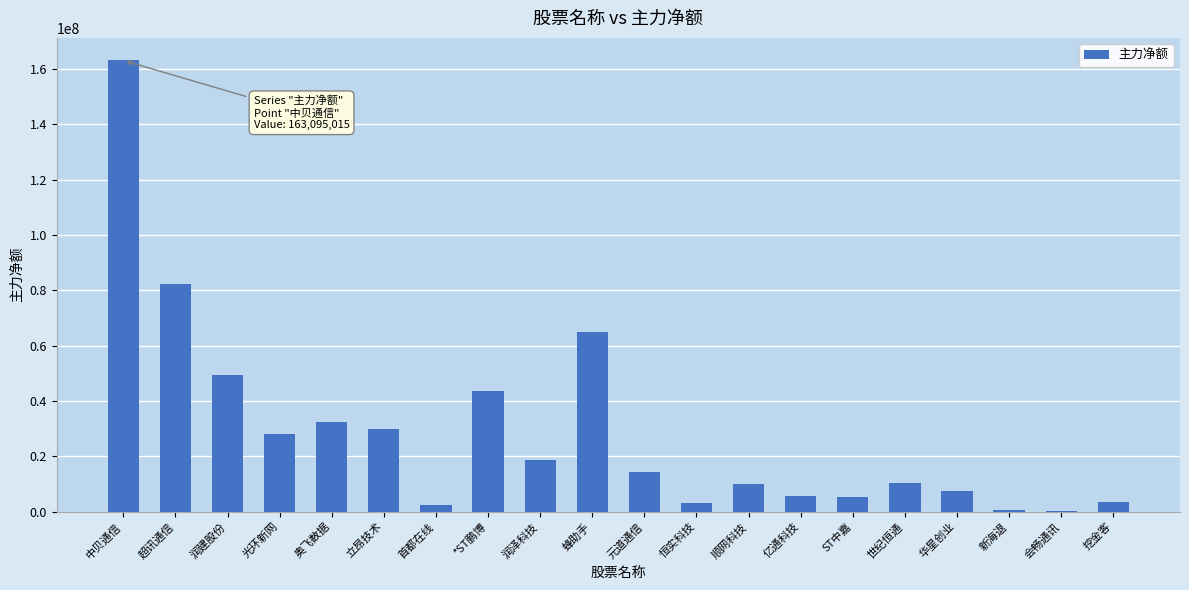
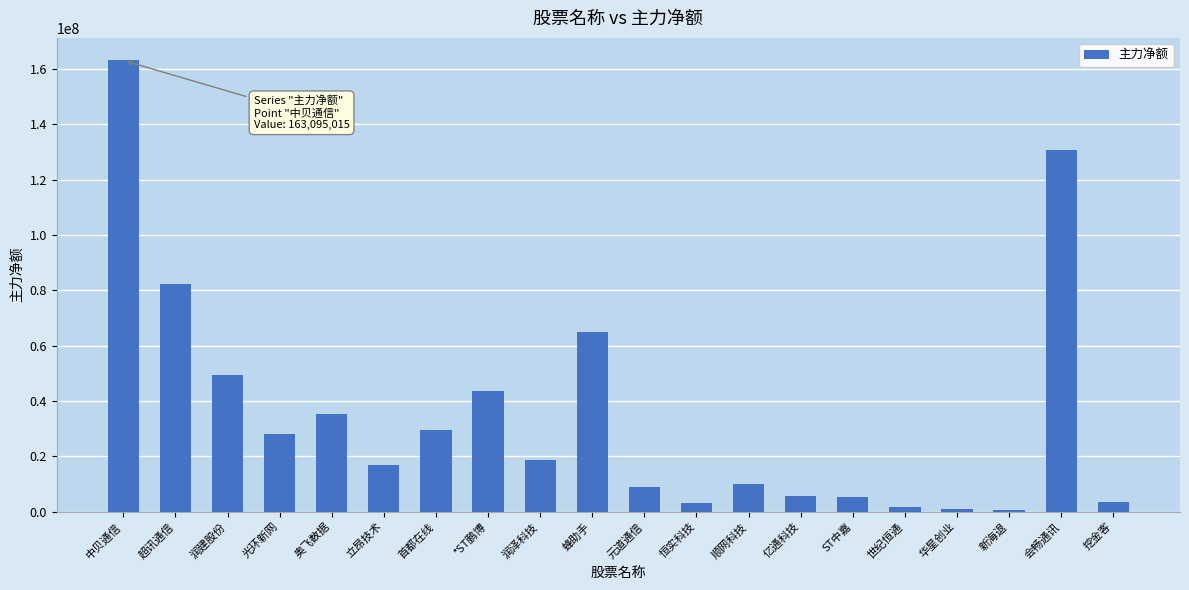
奥飞数据: 32000000 -> 35000000
立昂技术: 30000000 -> 17000000
首都在线: 2000000 -> 29000000
元道通信: 14000000 -> 9000000
世纪恒通: 10000000 -> 2000000
华星创业: 7000000 -> 1000000
会畅通讯: 0 -> 131000000
